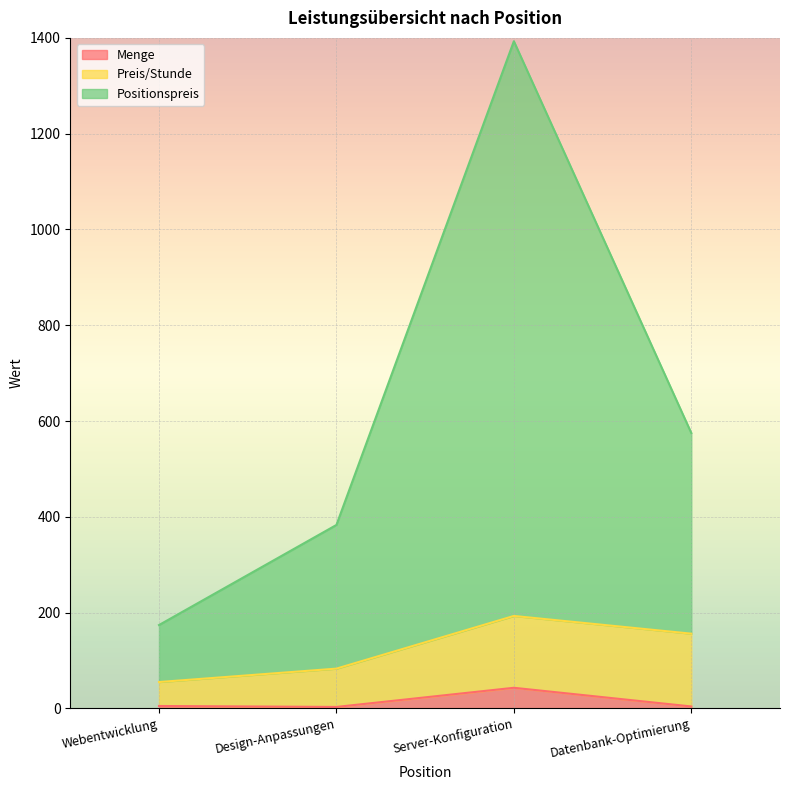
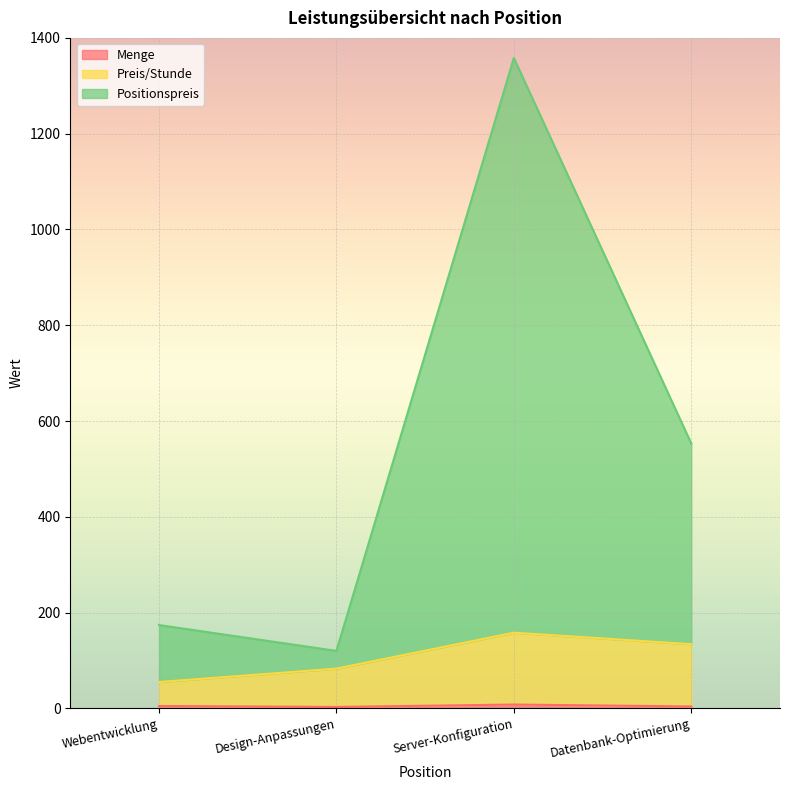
Positionspreis, Design-Anpassungen: 300 -> 40
Menge, Server-Konfiguration: 40 -> 10
Preis/Stunde, Datenbank-Optimierung: 150 -> 130
